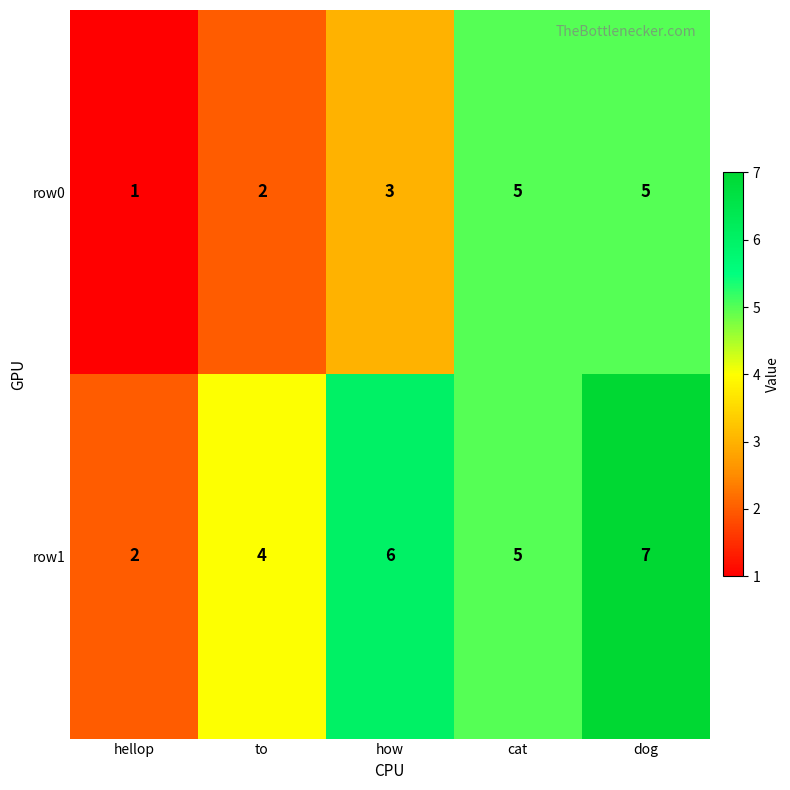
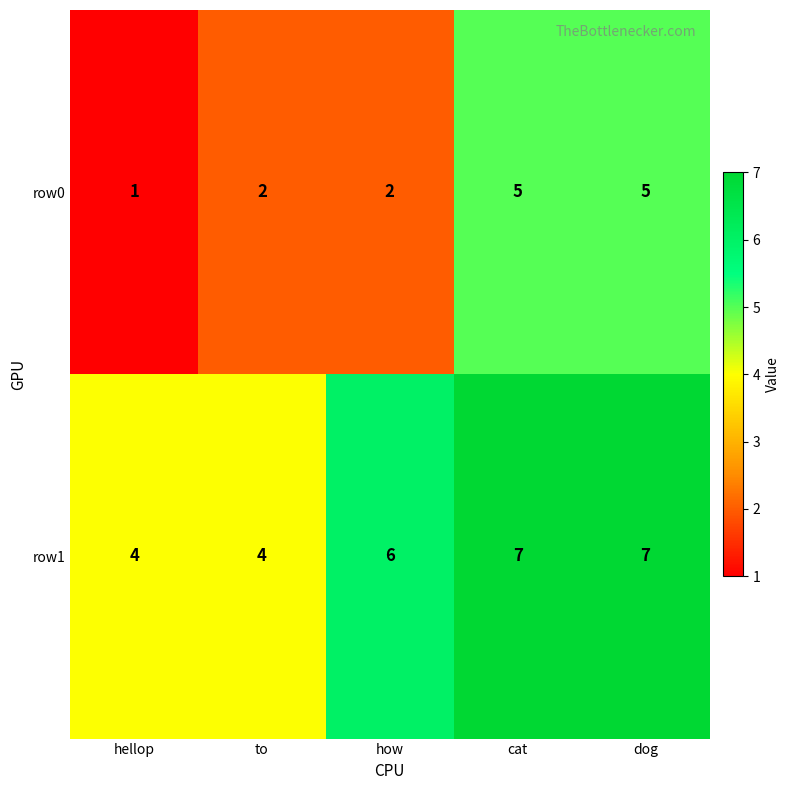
row0, how: 3 -> 2
row1, hellop: 2 -> 4
row1, cat: 5 -> 7
